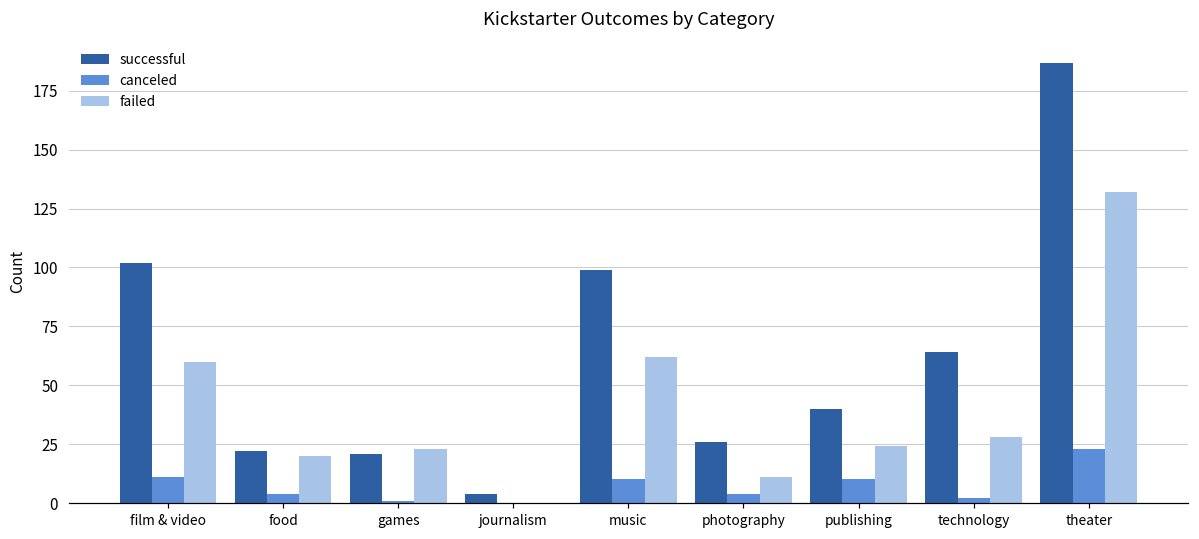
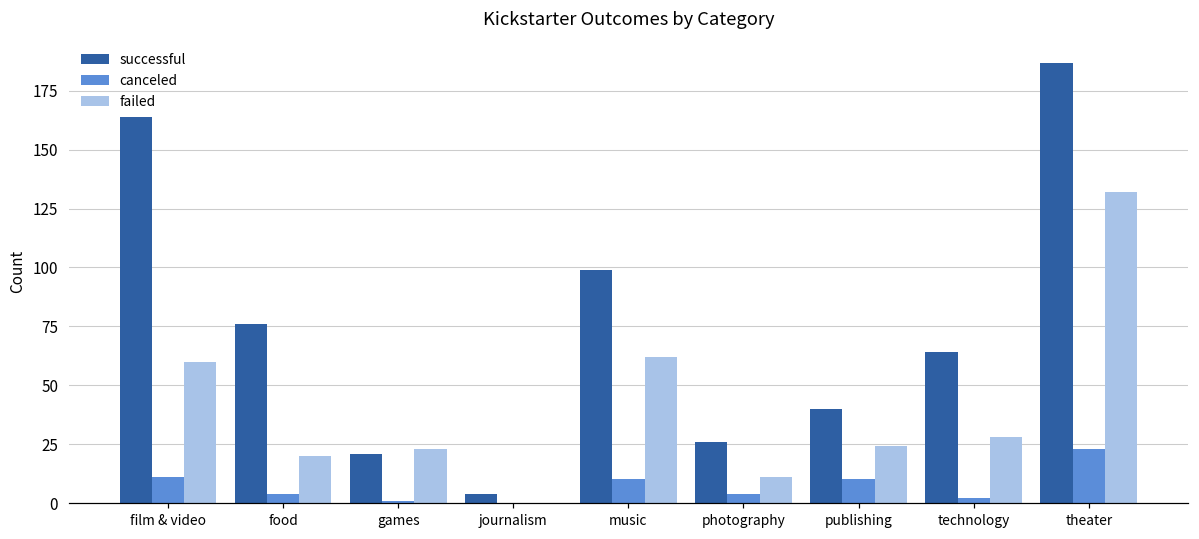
successful, film & video: 102 -> 164
successful, food: 22 -> 76
